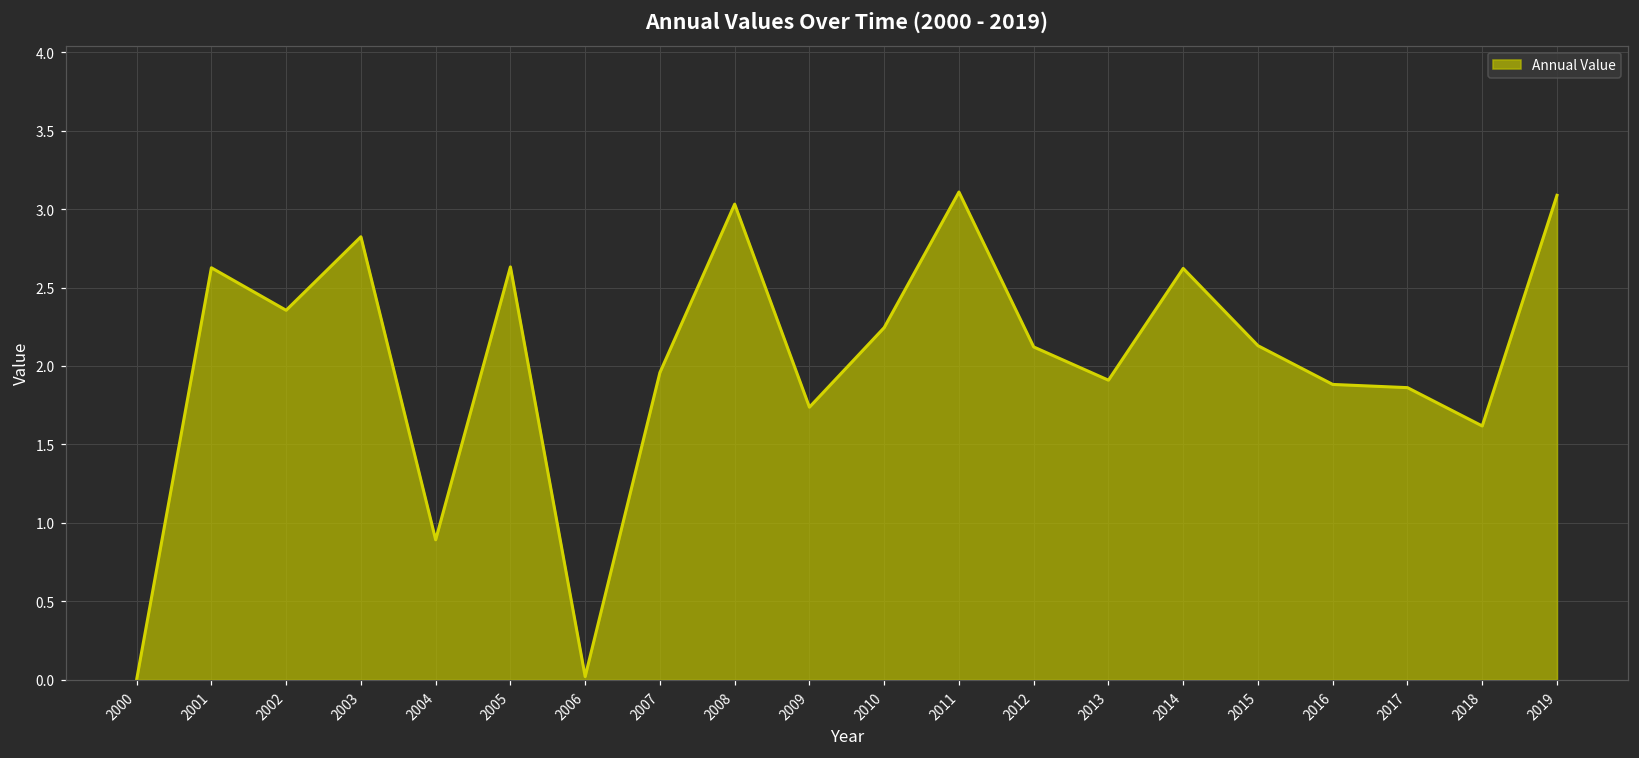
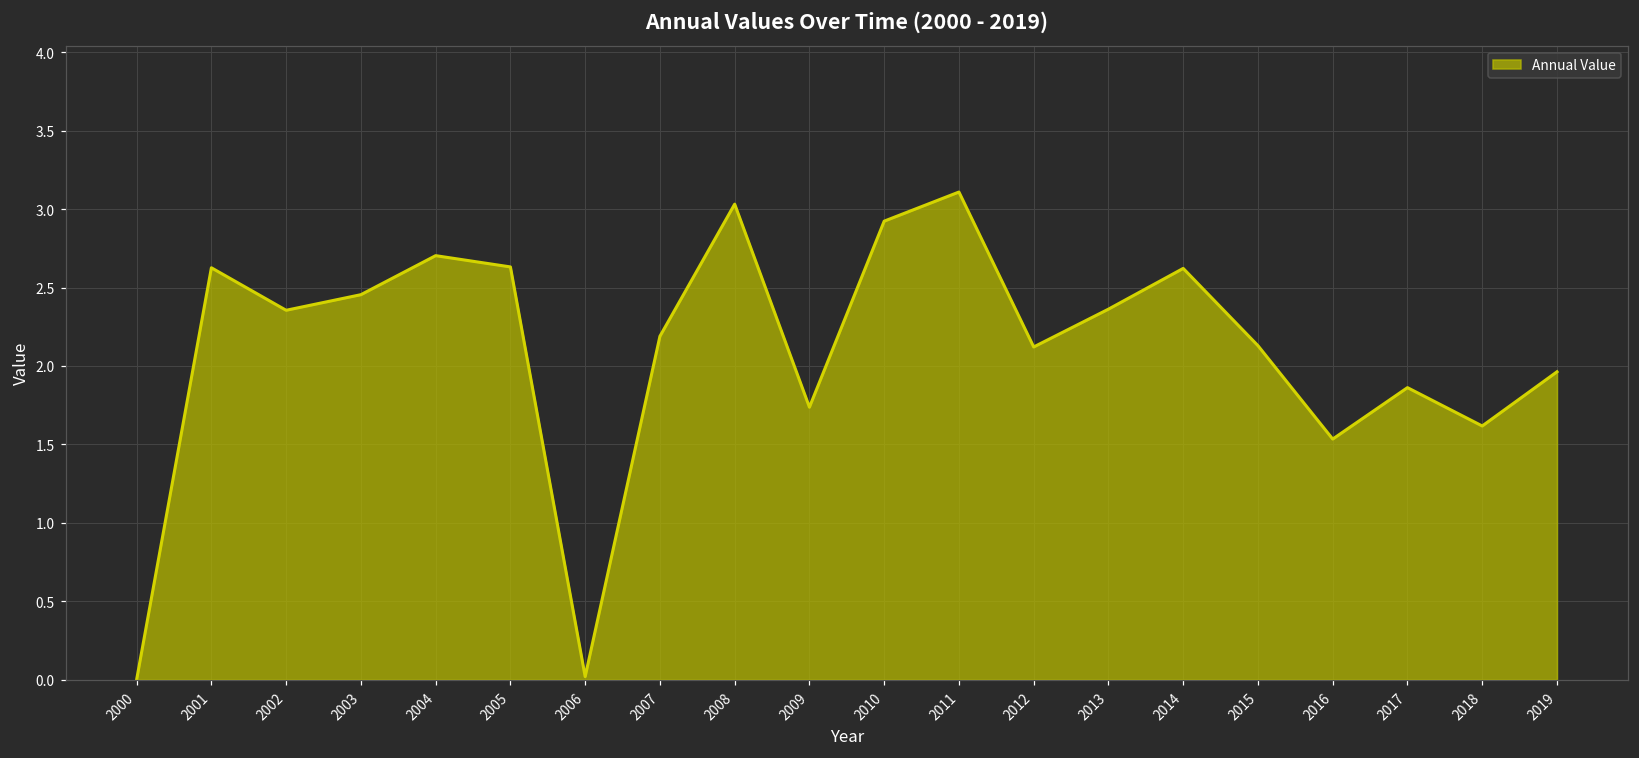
2003: 2.82 -> 2.45
2004: 0.89 -> 2.70
2007: 1.96 -> 2.19
2010: 2.24 -> 2.92
2013: 1.91 -> 2.36
2016: 1.88 -> 1.53
2019: 3.09 -> 1.96
